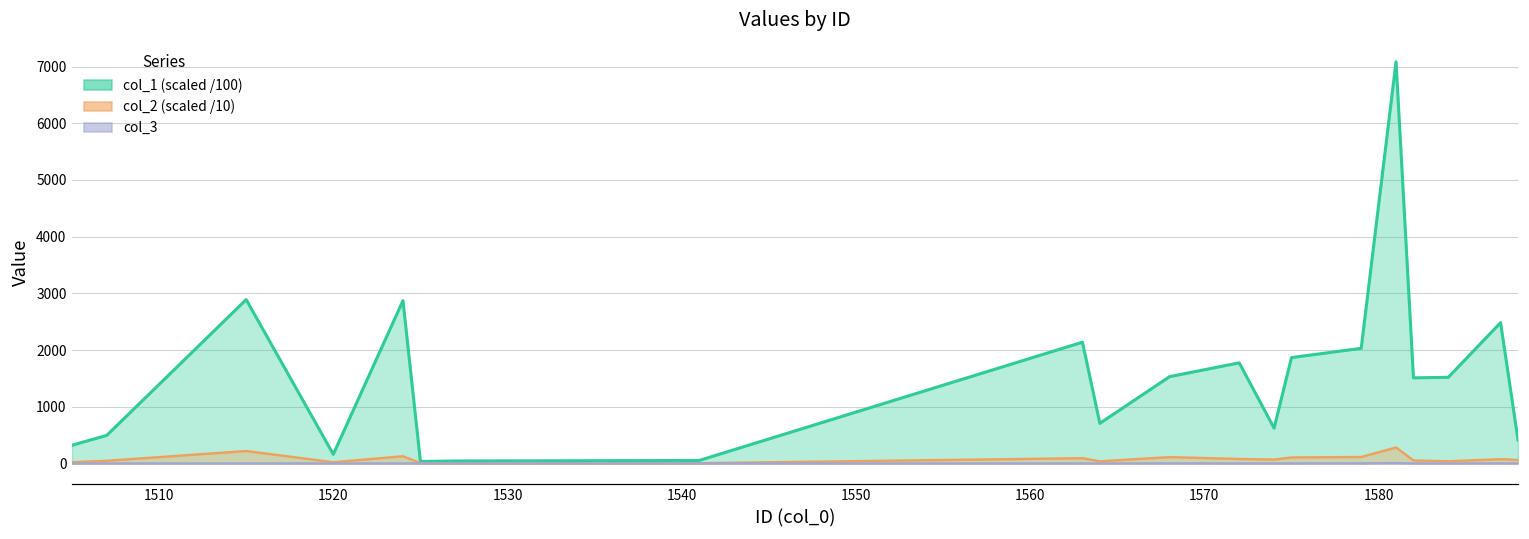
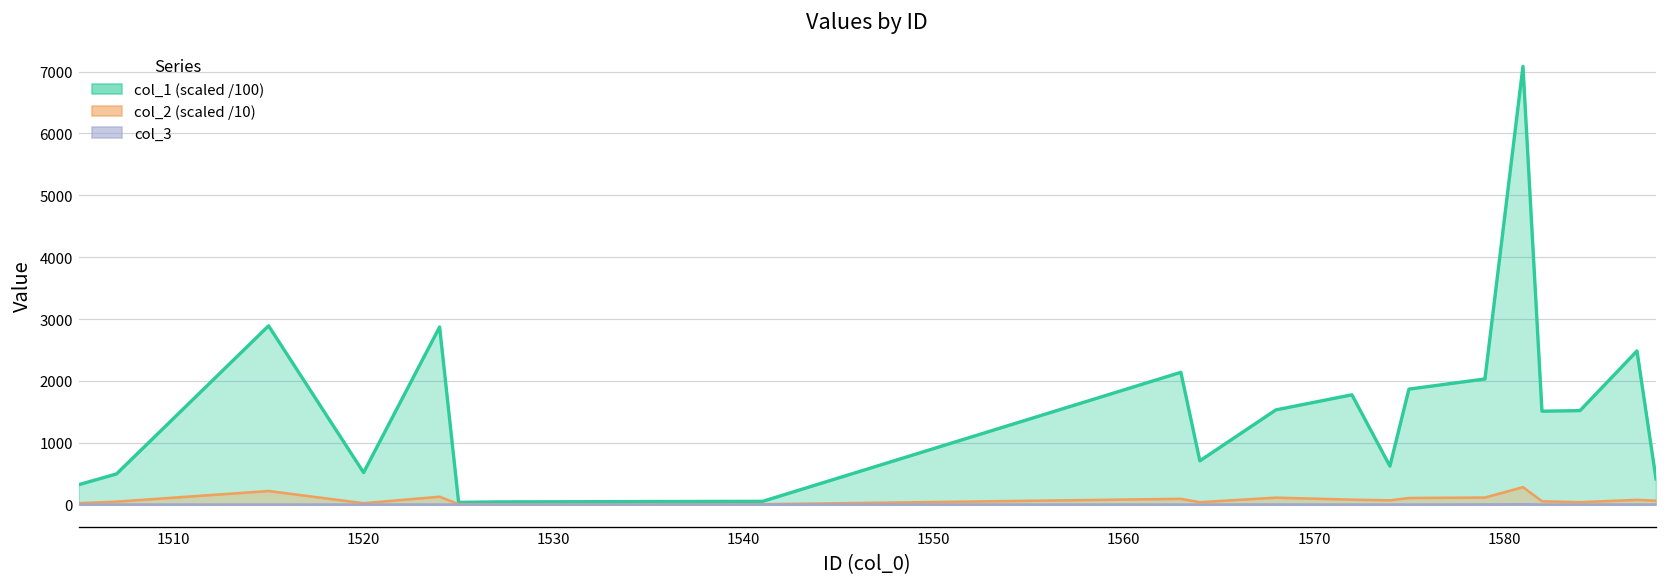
col_1 (scaled /100), 1520: 200 -> 500
